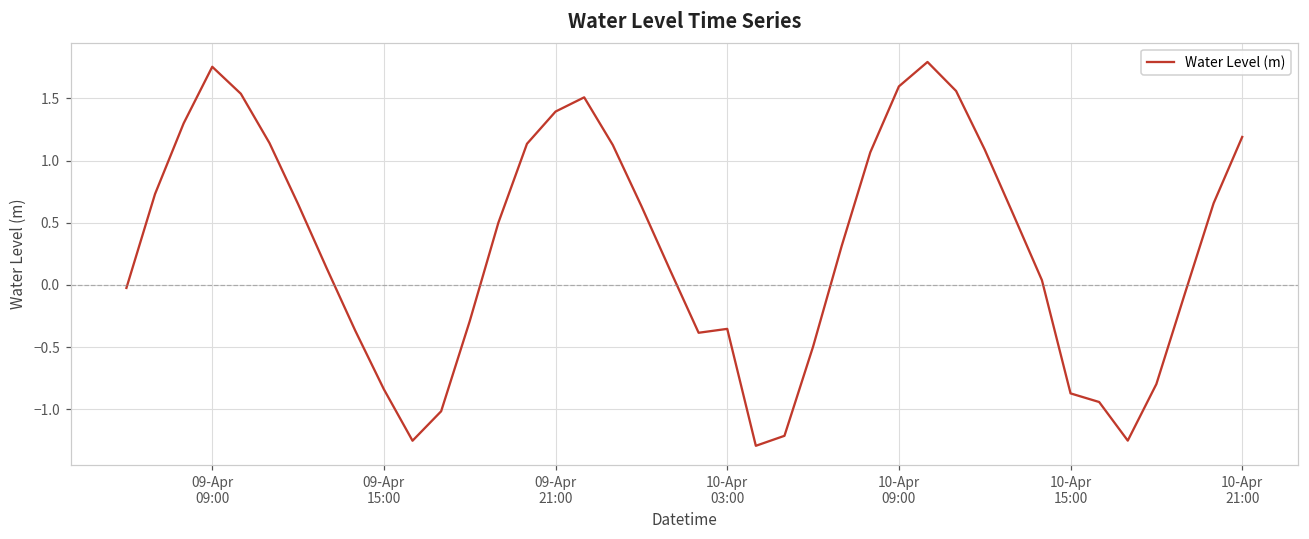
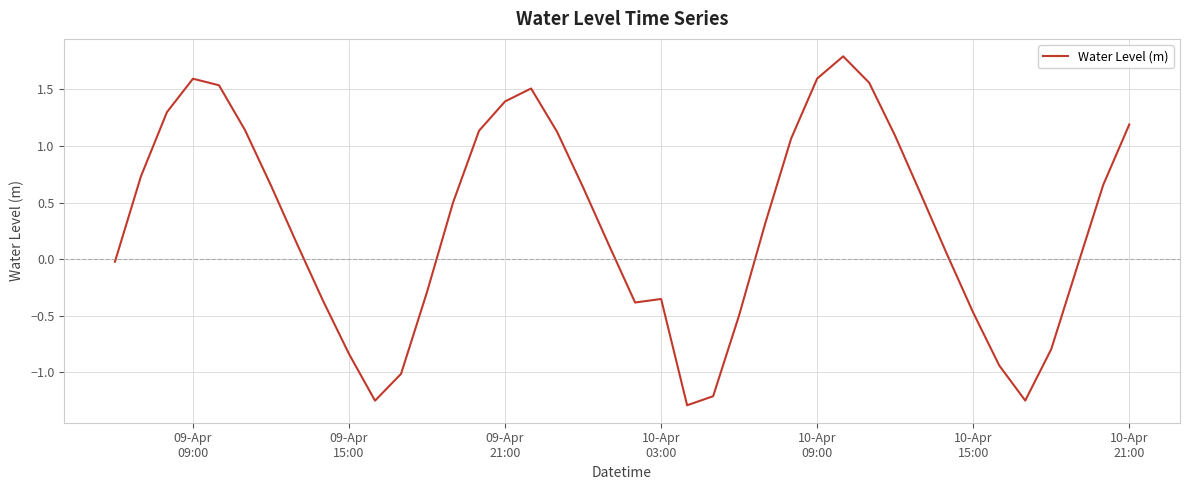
09-Apr 09:00: 1.75 -> 1.59
10-Apr 15:00: -0.87 -> -0.47
